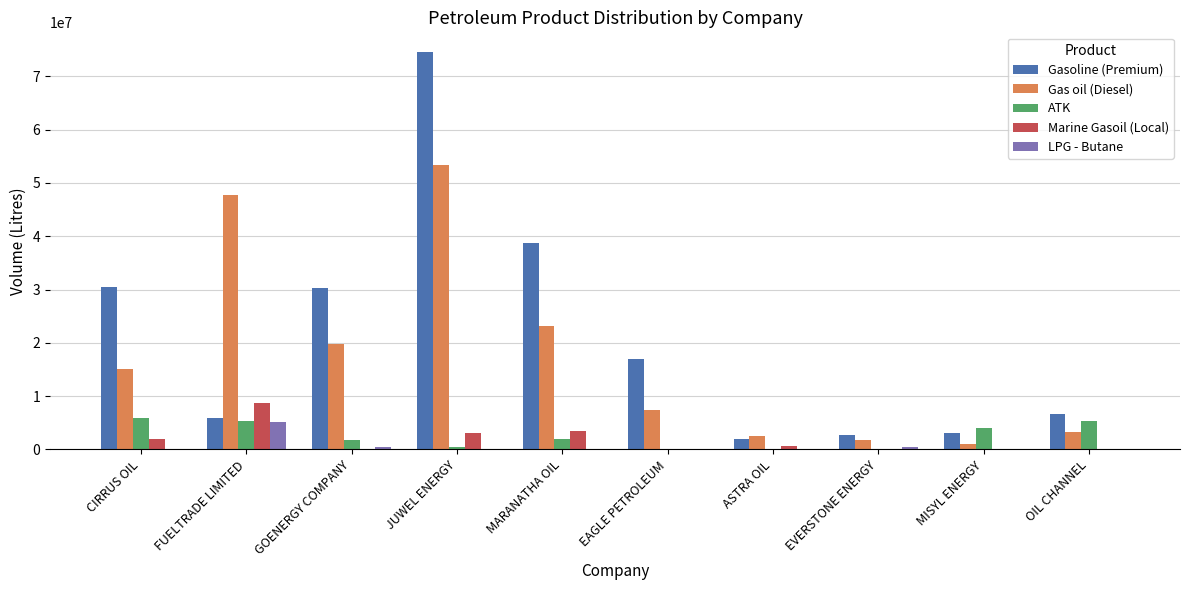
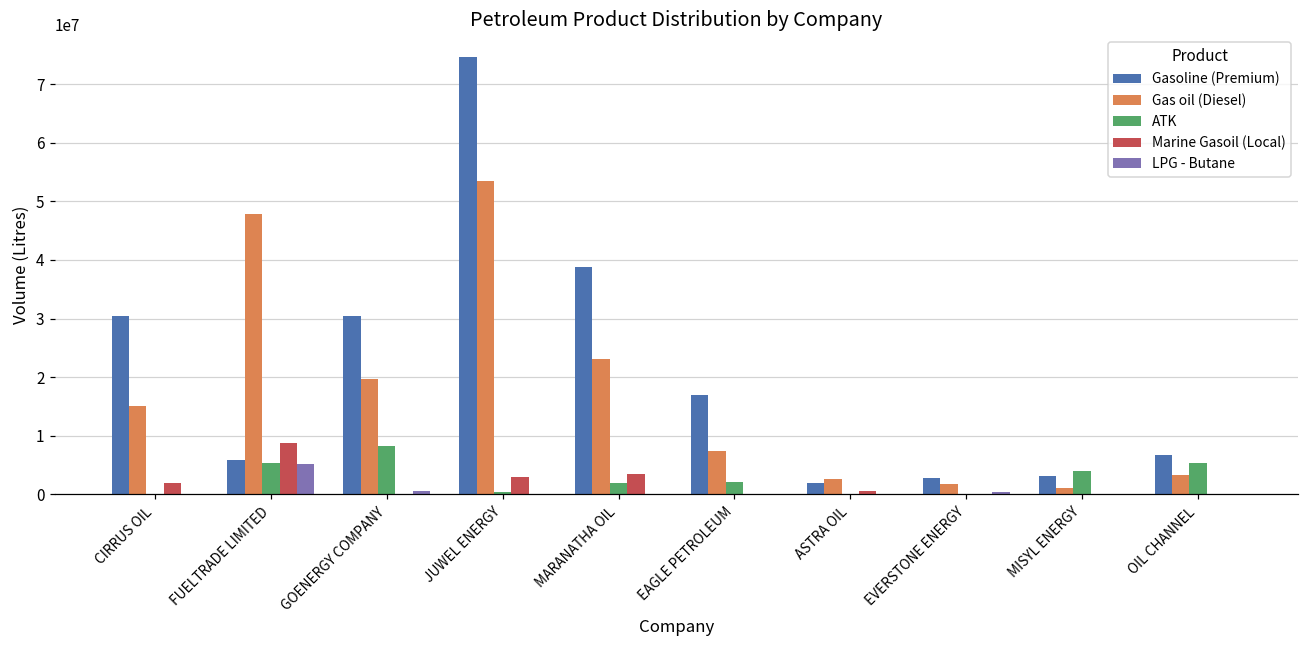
ATK, CIRRUS OIL: 6000000 -> 0
ATK, GOENERGY COMPANY: 2000000 -> 8000000
ATK, EAGLE PETROLEUM: 0 -> 2000000
